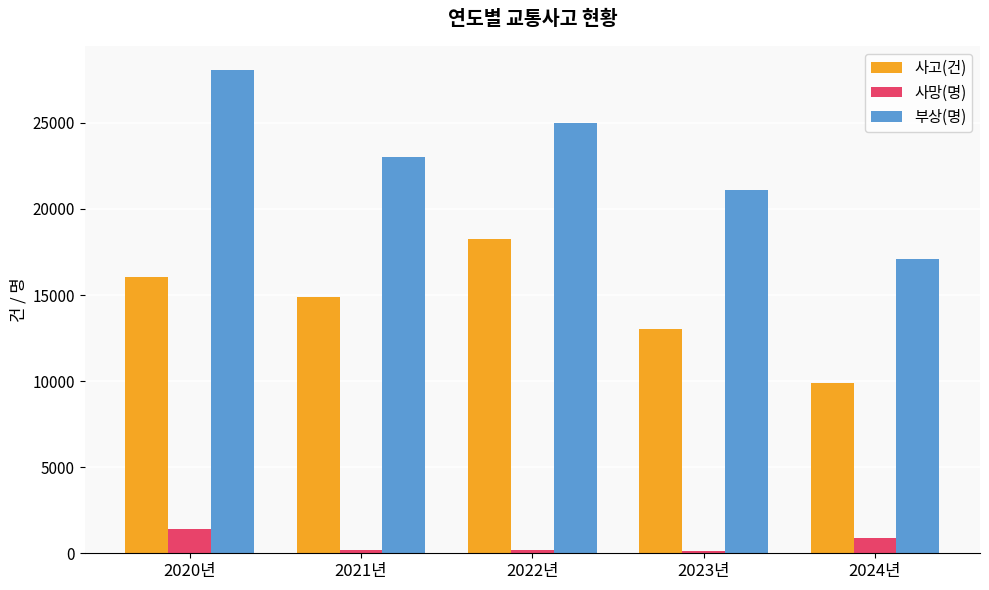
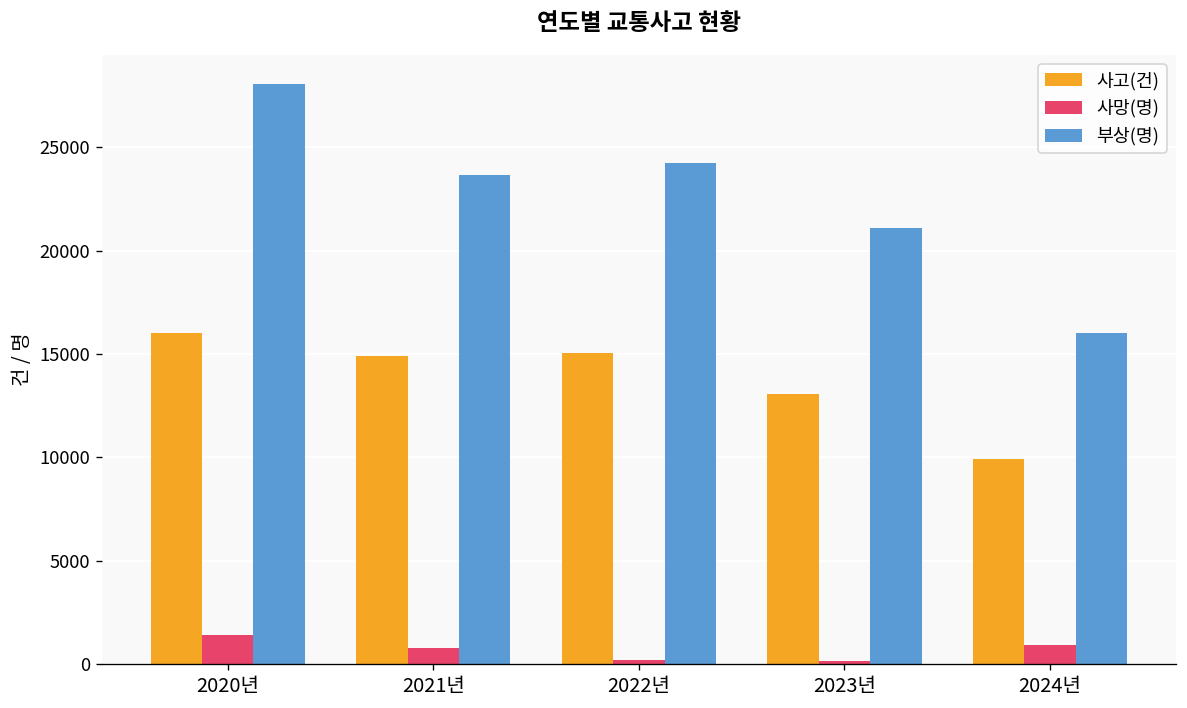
사망(명), 2021년: 200 -> 800
부상(명), 2021년: 23000 -> 23700
사고(건), 2022년: 18300 -> 15100
부상(명), 2022년: 25000 -> 24300
부상(명), 2024년: 17100 -> 16000
